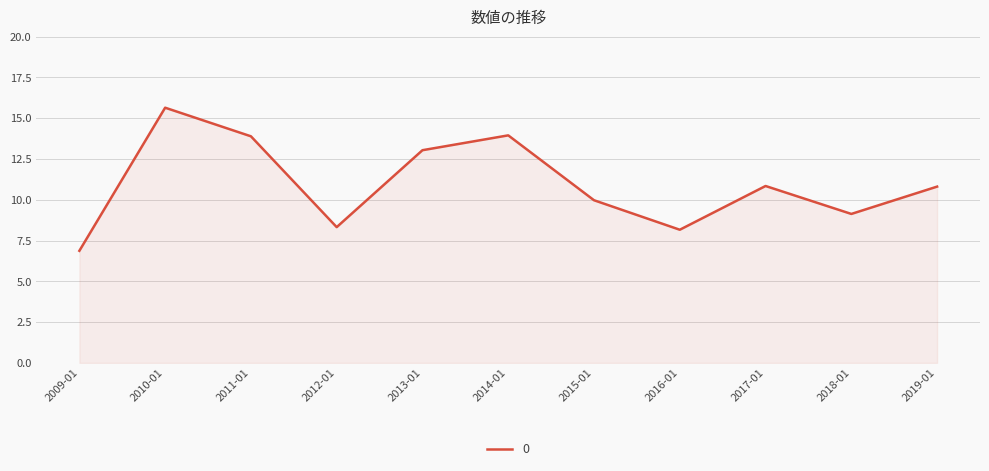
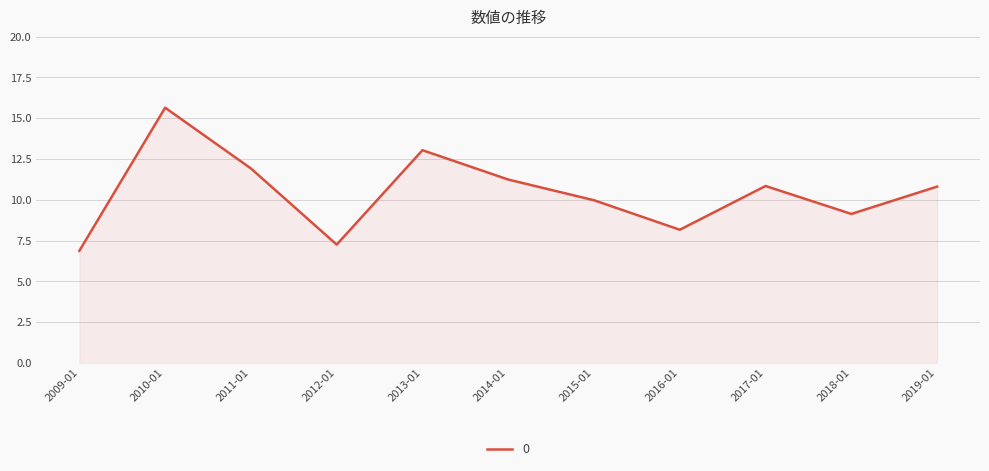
2011-01: 13.9 -> 11.9
2012-01: 8.3 -> 7.3
2014-01: 14.0 -> 11.2
